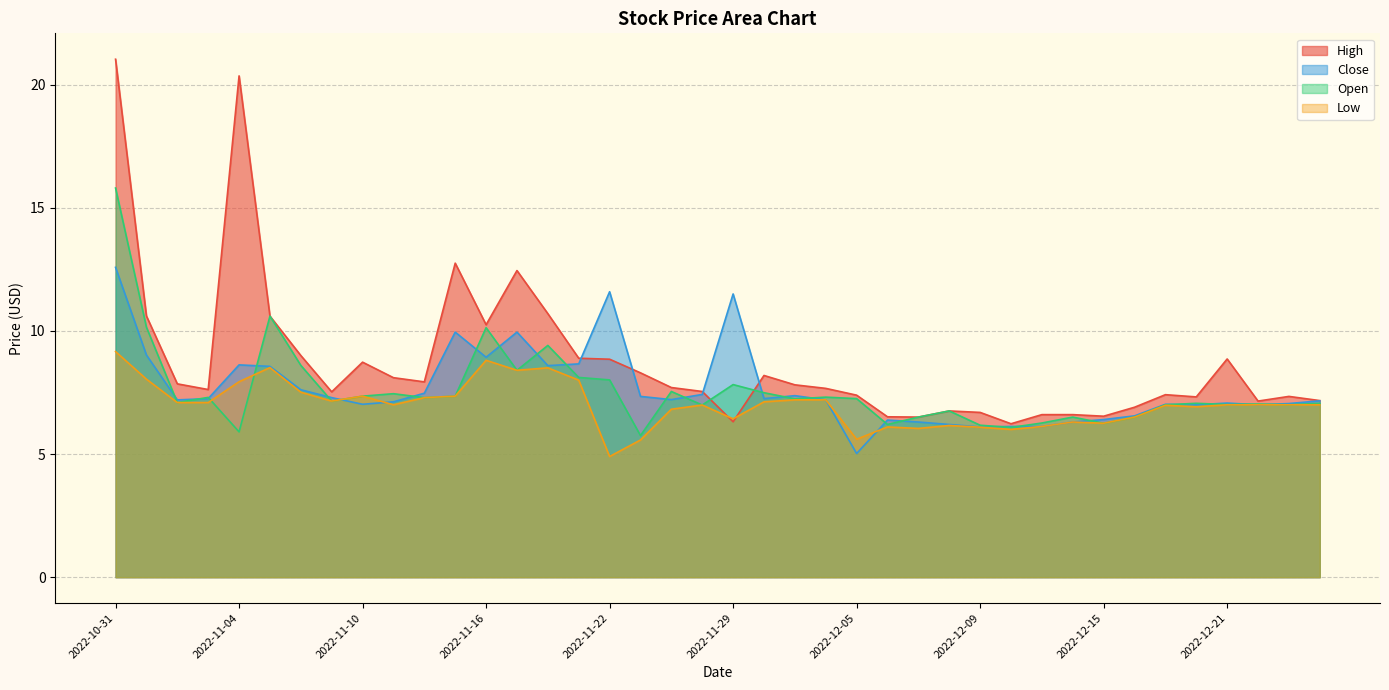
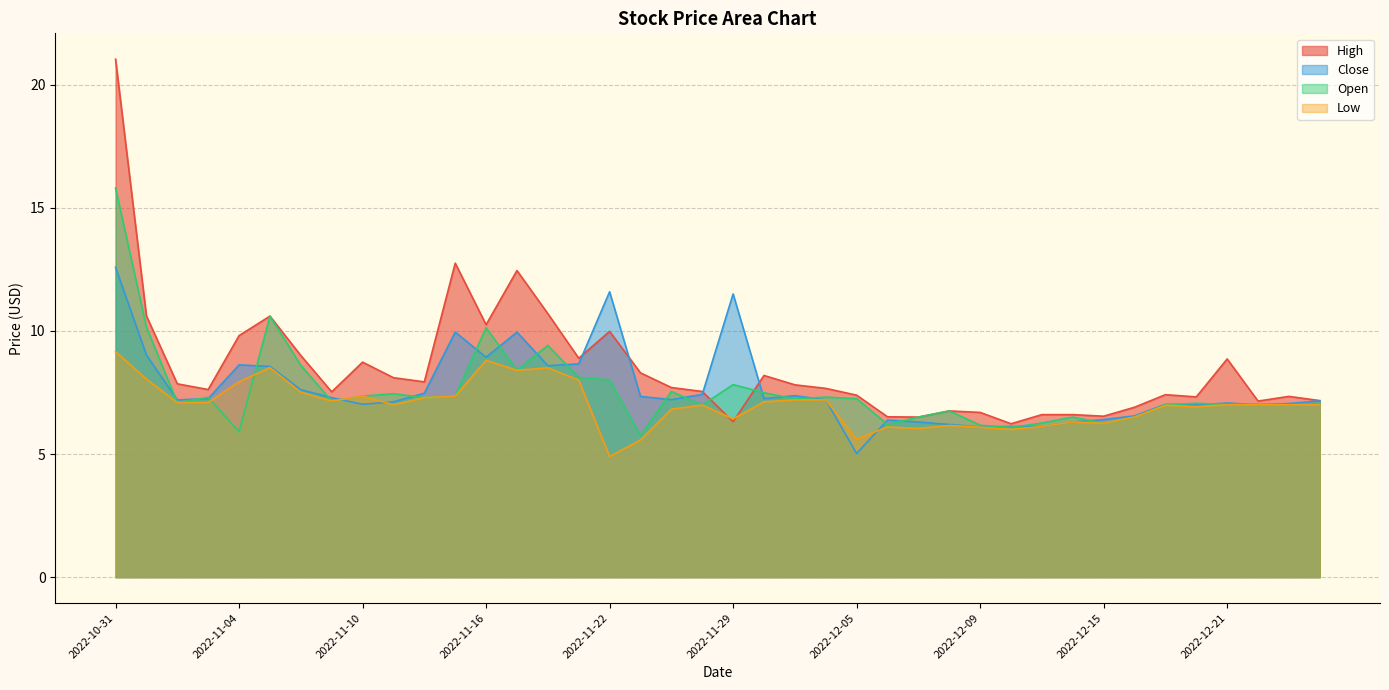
High, 2022-11-04: 20.4 -> 9.8
High, 2022-11-22: 8.9 -> 10.0
